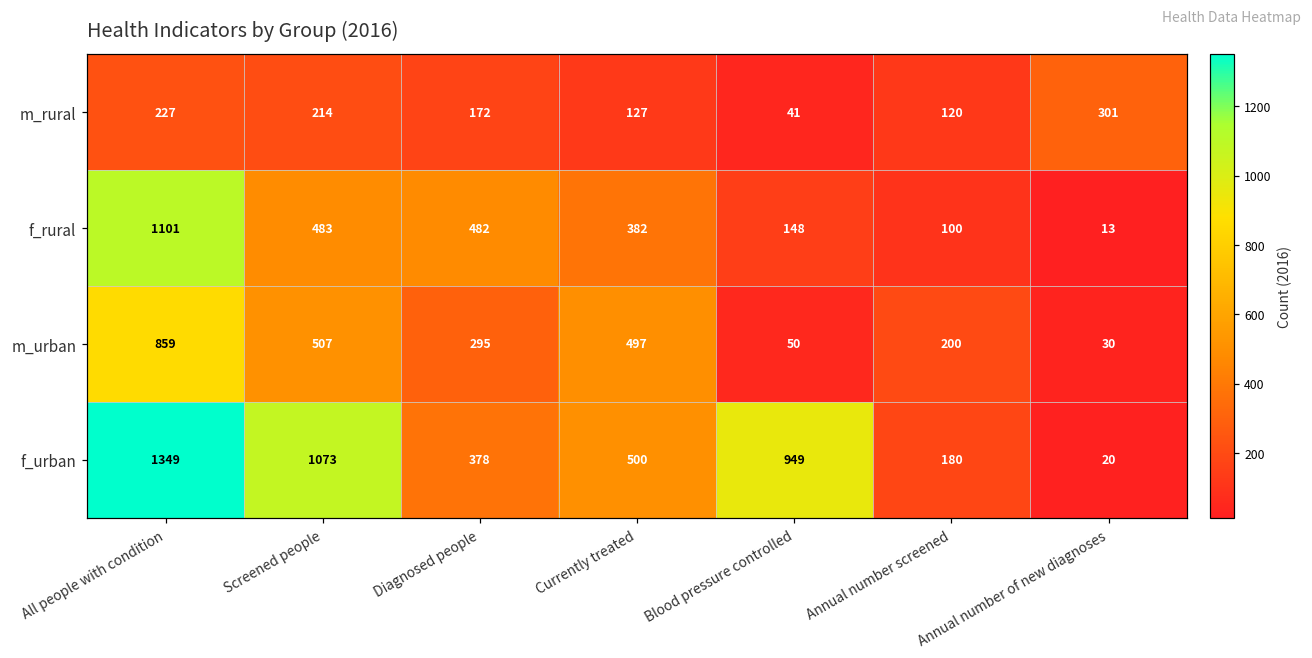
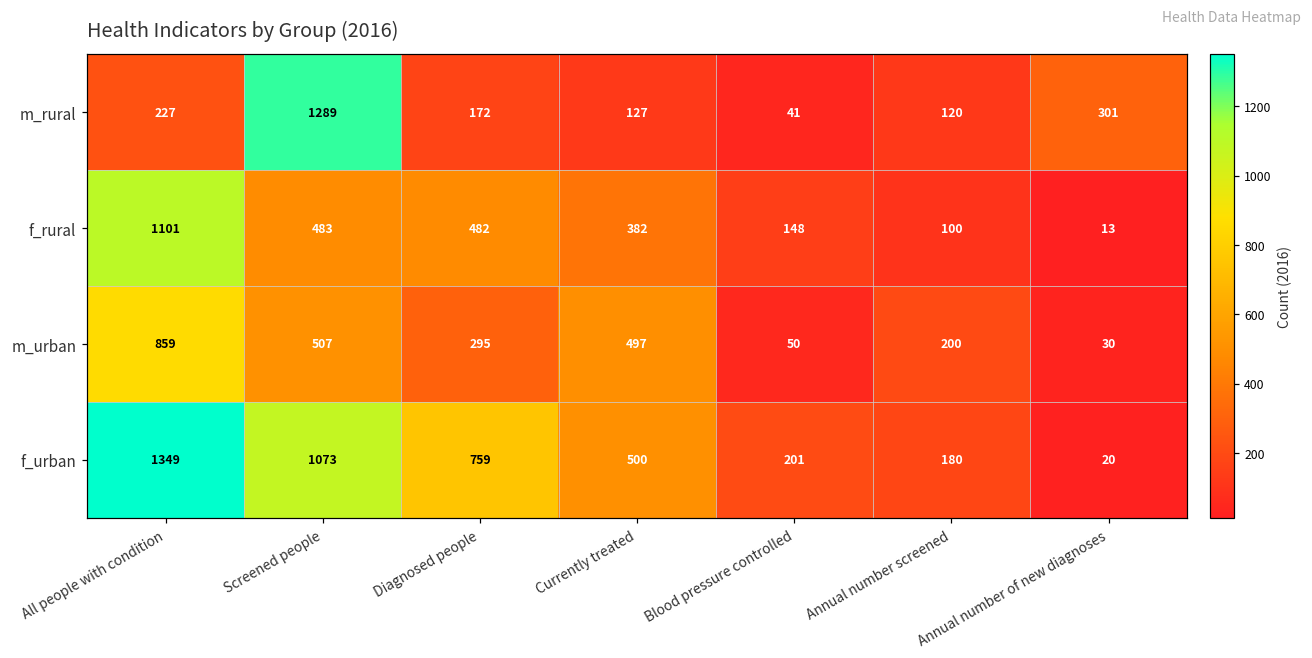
m_rural, Screened people: 214 -> 1289
f_urban, Diagnosed people: 378 -> 759
f_urban, Blood pressure controlled: 949 -> 201
